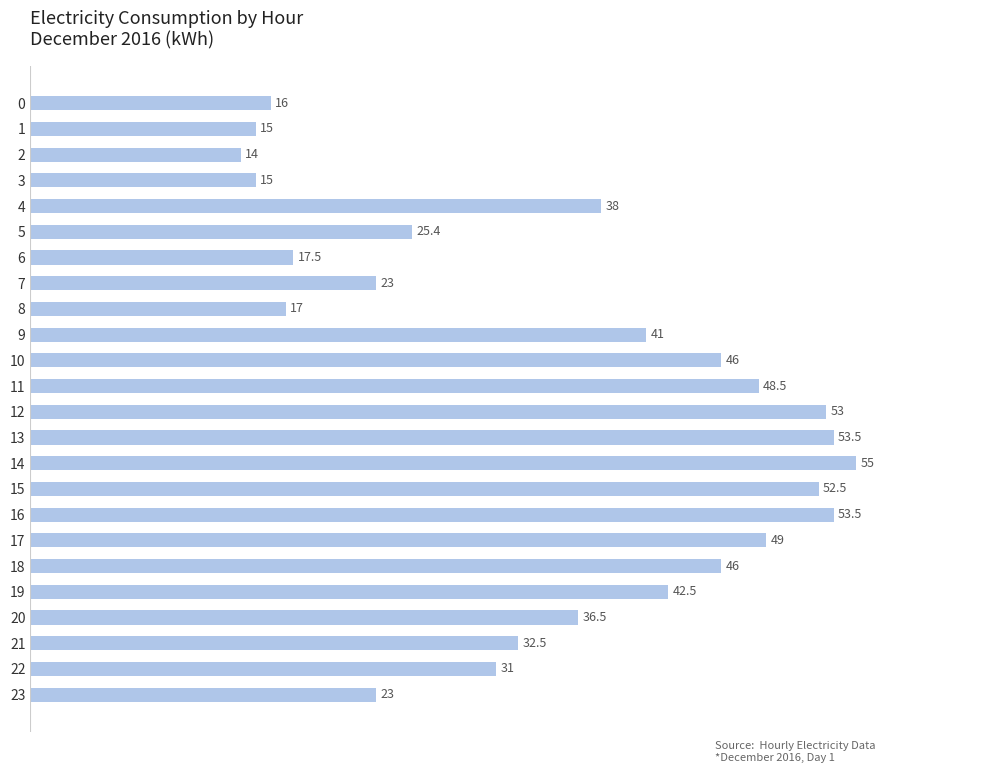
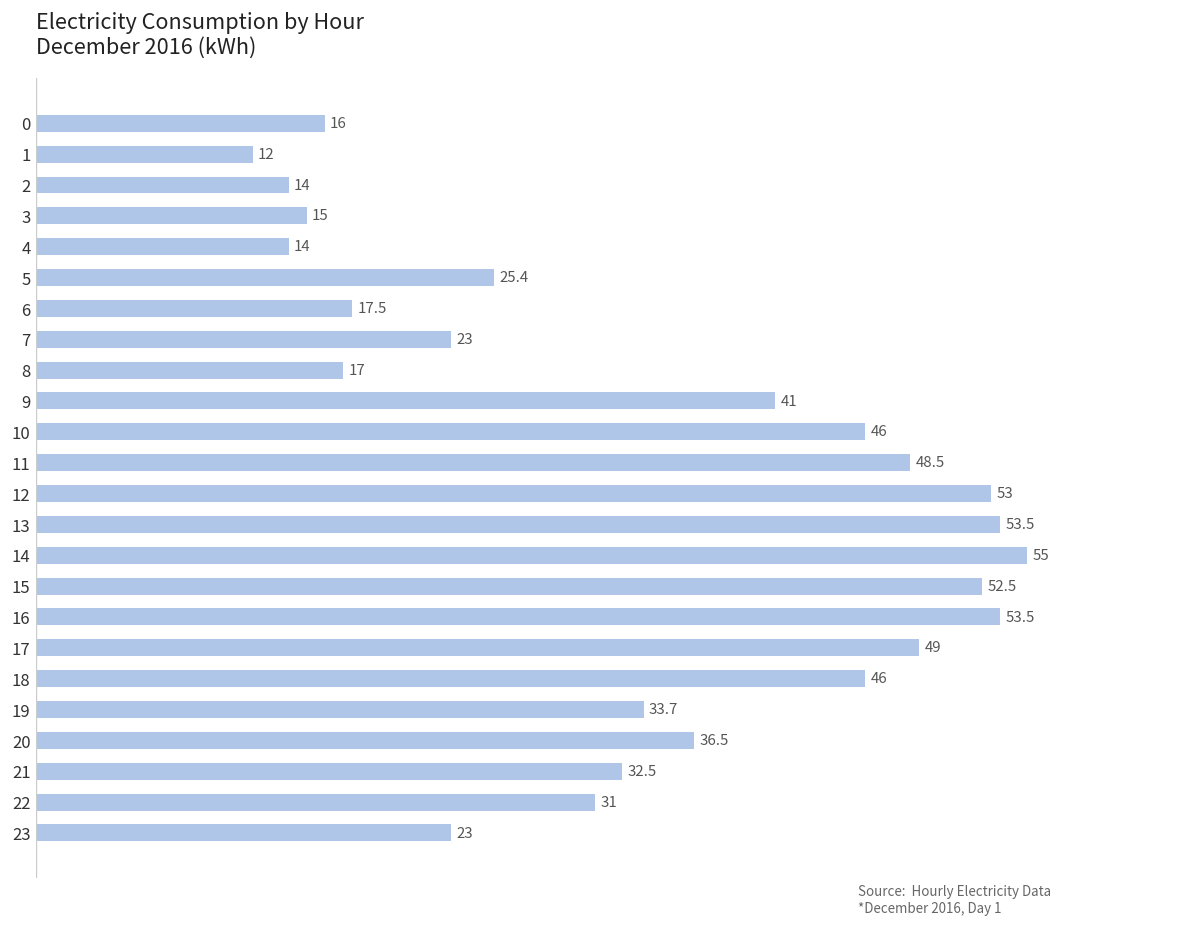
1: 15 -> 12
4: 38 -> 14
19: 42.5 -> 33.7
